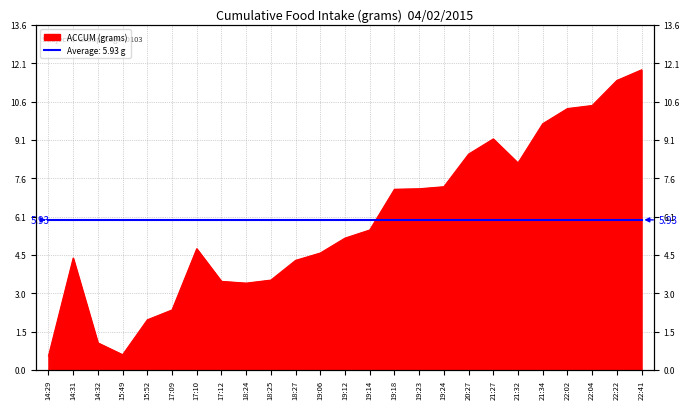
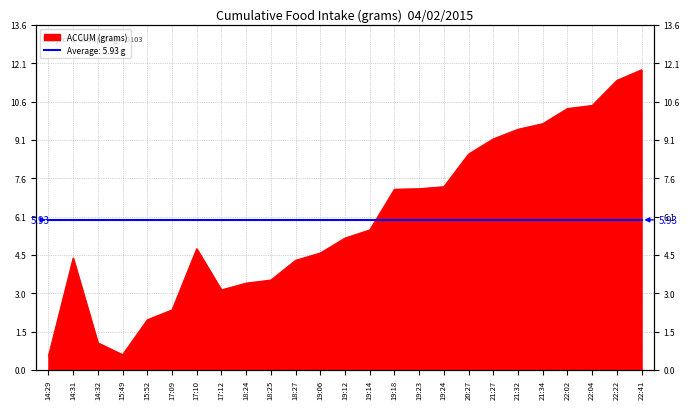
ACCUM (grams), 17:12: 3.5 -> 3.2
ACCUM (grams), 21:32: 8.2 -> 9.5
